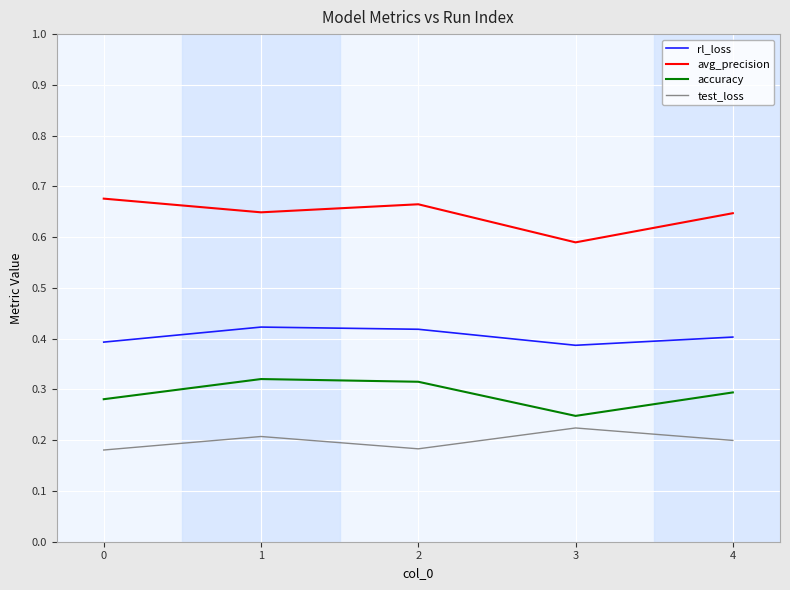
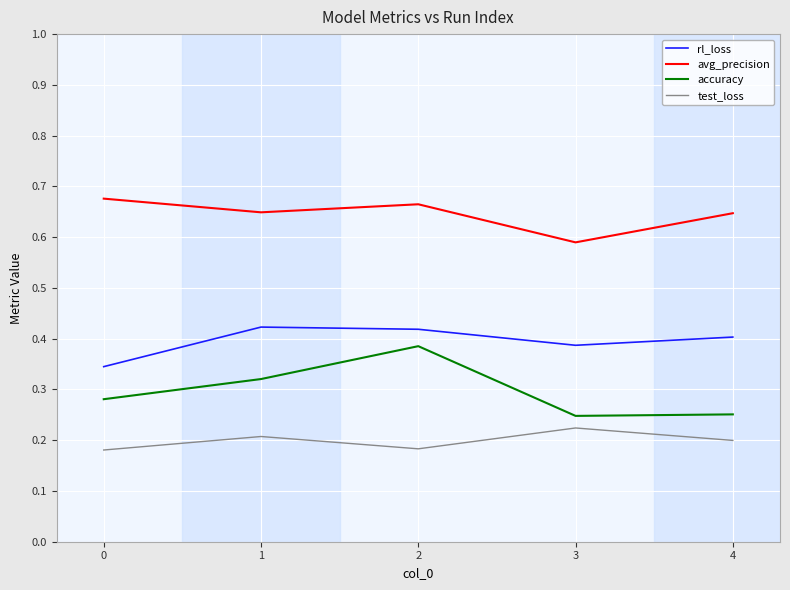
rl_loss, 0: 0.39 -> 0.34
accuracy, 2: 0.32 -> 0.39
accuracy, 4: 0.29 -> 0.25
